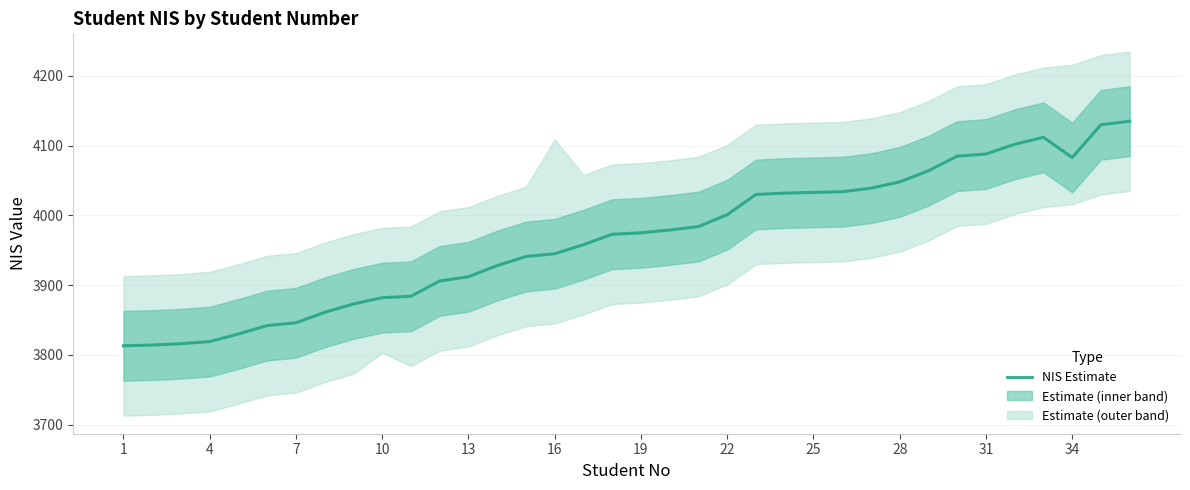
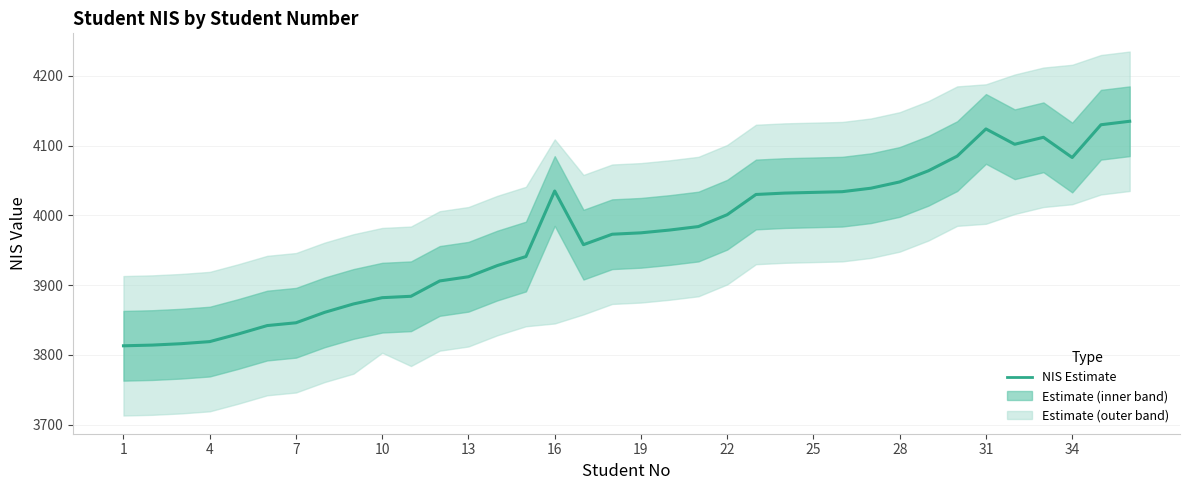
NIS Estimate, 16: 3950 -> 4040
NIS Estimate, 31: 4090 -> 4120
